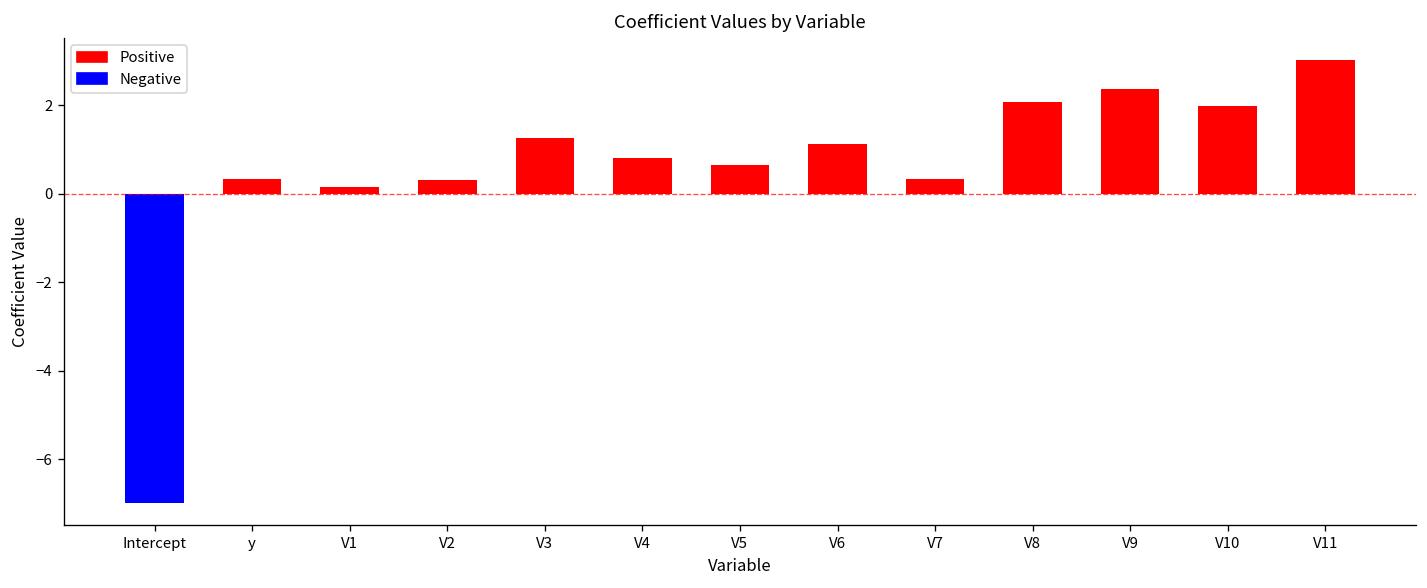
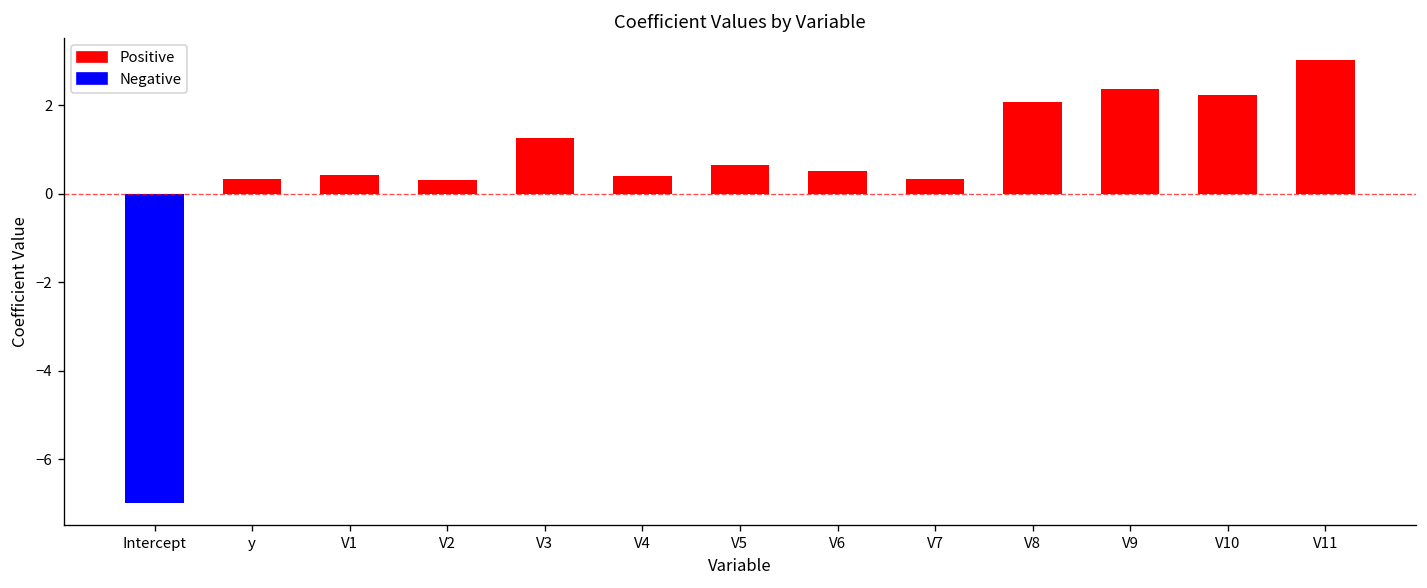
V1: 0.2 -> 0.4
V4: 0.8 -> 0.4
V6: 1.1 -> 0.5
V10: 2.0 -> 2.2
